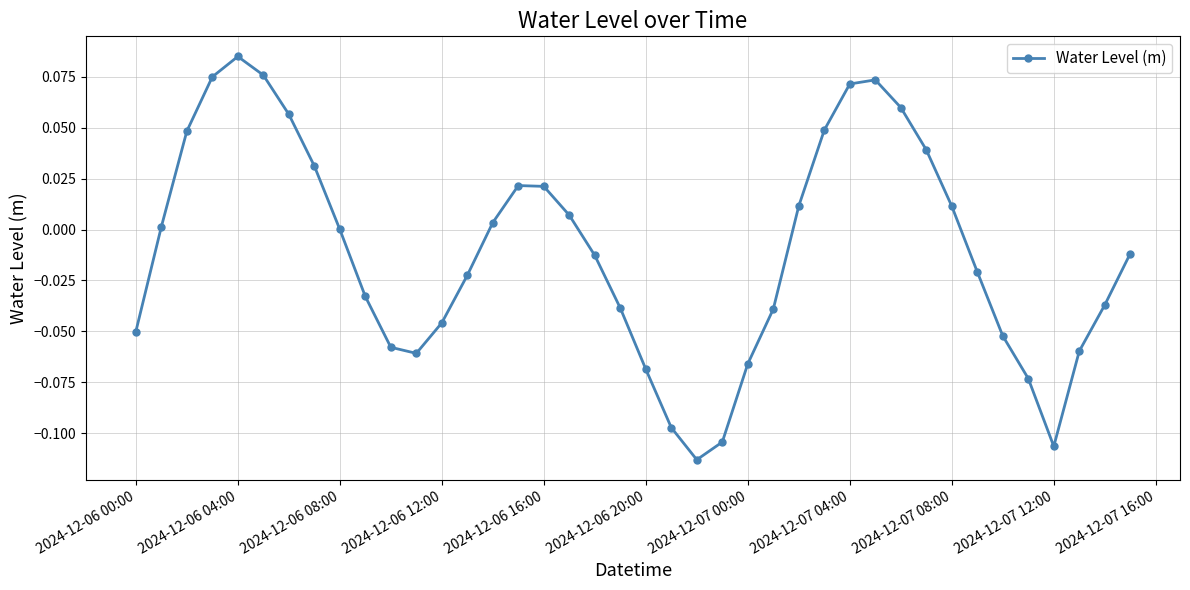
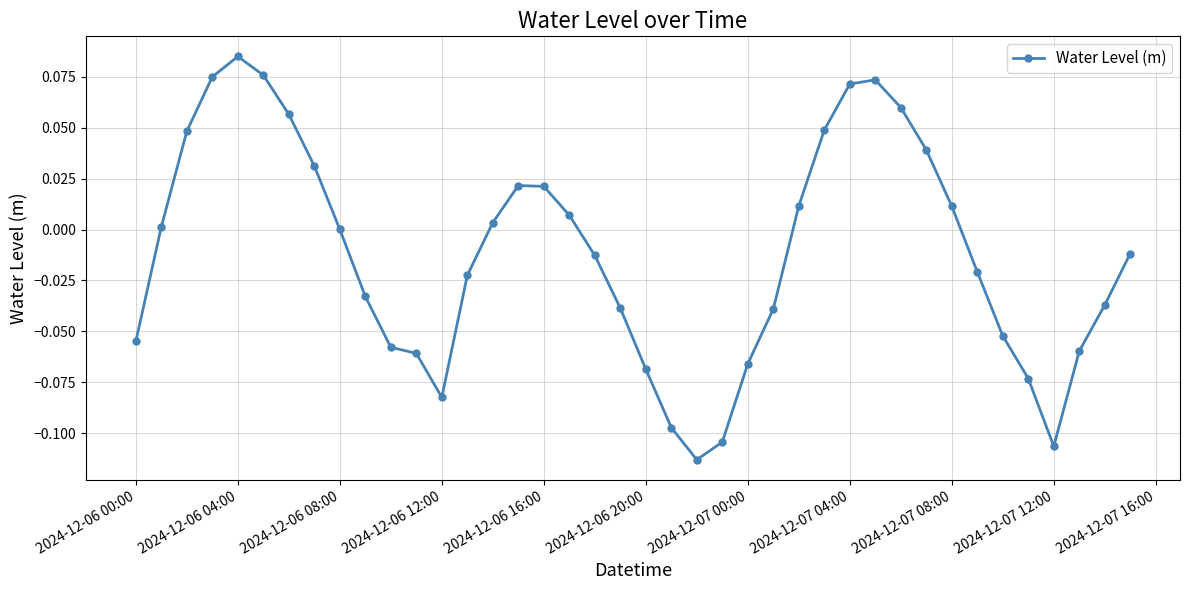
2024-12-06 00:00: -0.050 -> -0.055
2024-12-06 12:00: -0.046 -> -0.082
